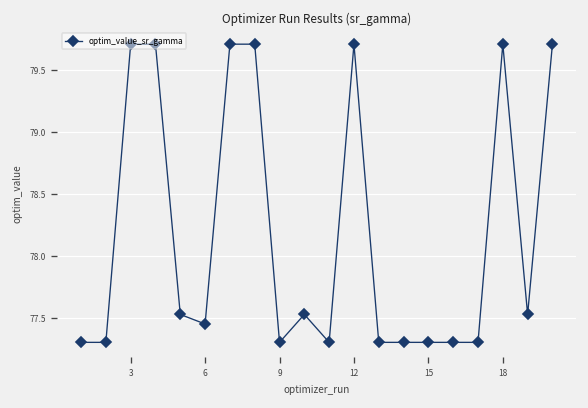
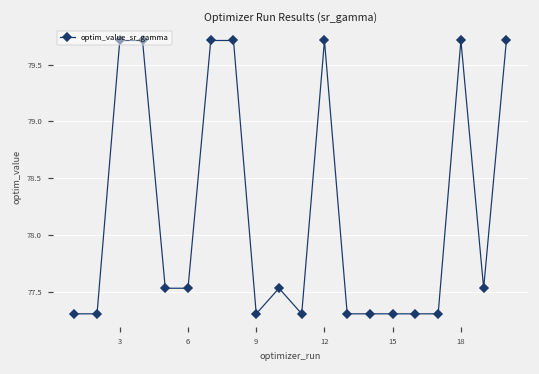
6: 77.45 -> 77.53
